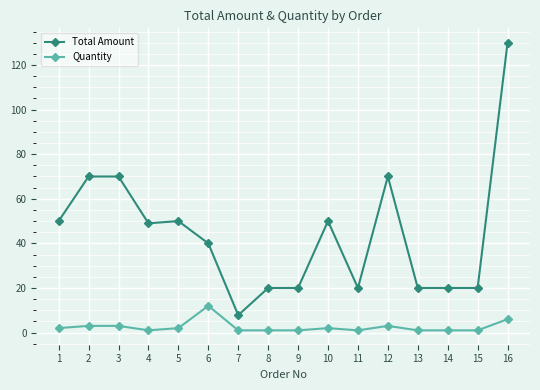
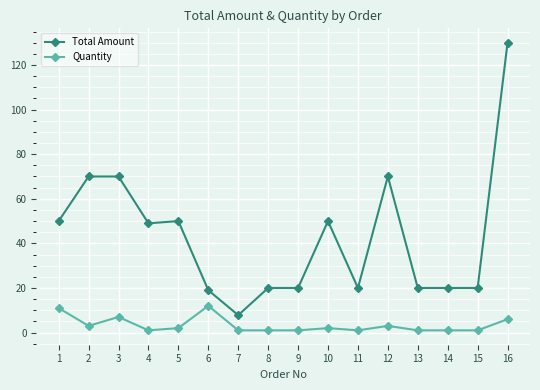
Quantity, 1: 2 -> 11
Quantity, 3: 3 -> 7
Total Amount, 6: 40 -> 19
